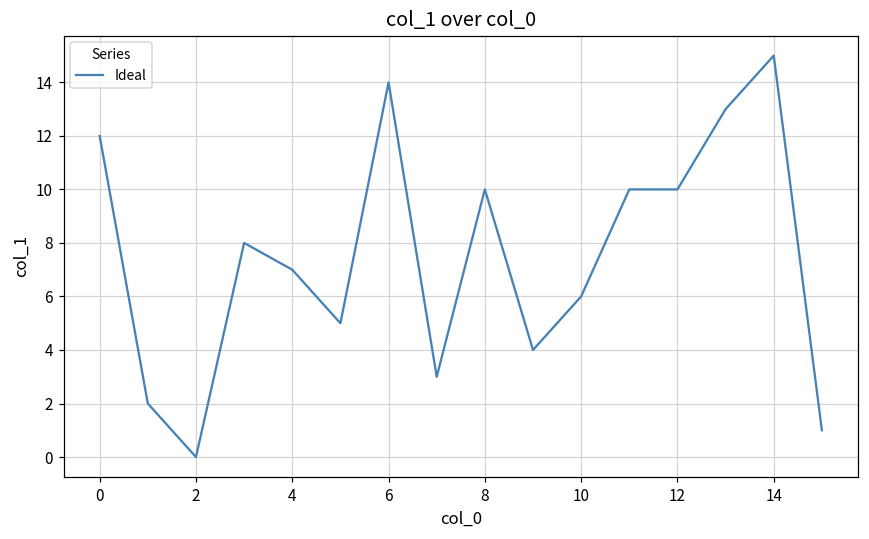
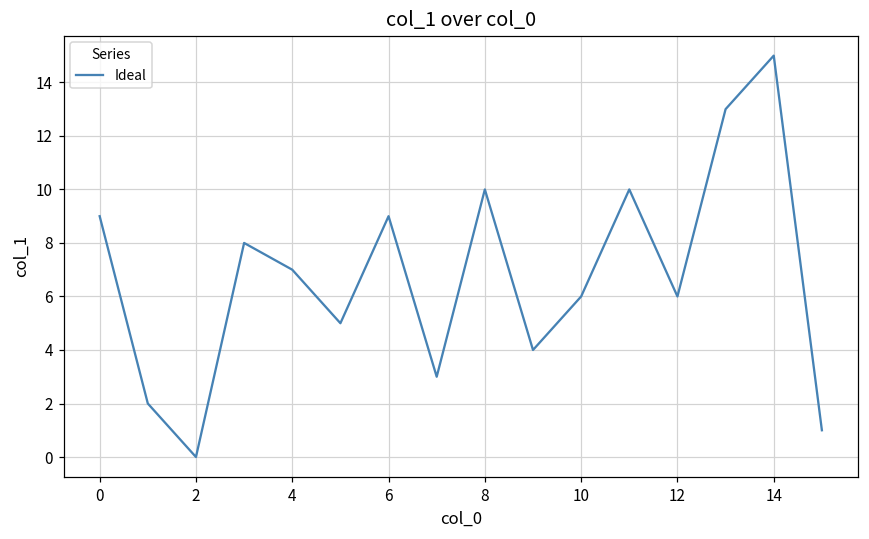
0: 12 -> 9
6: 14 -> 9
12: 10 -> 6
